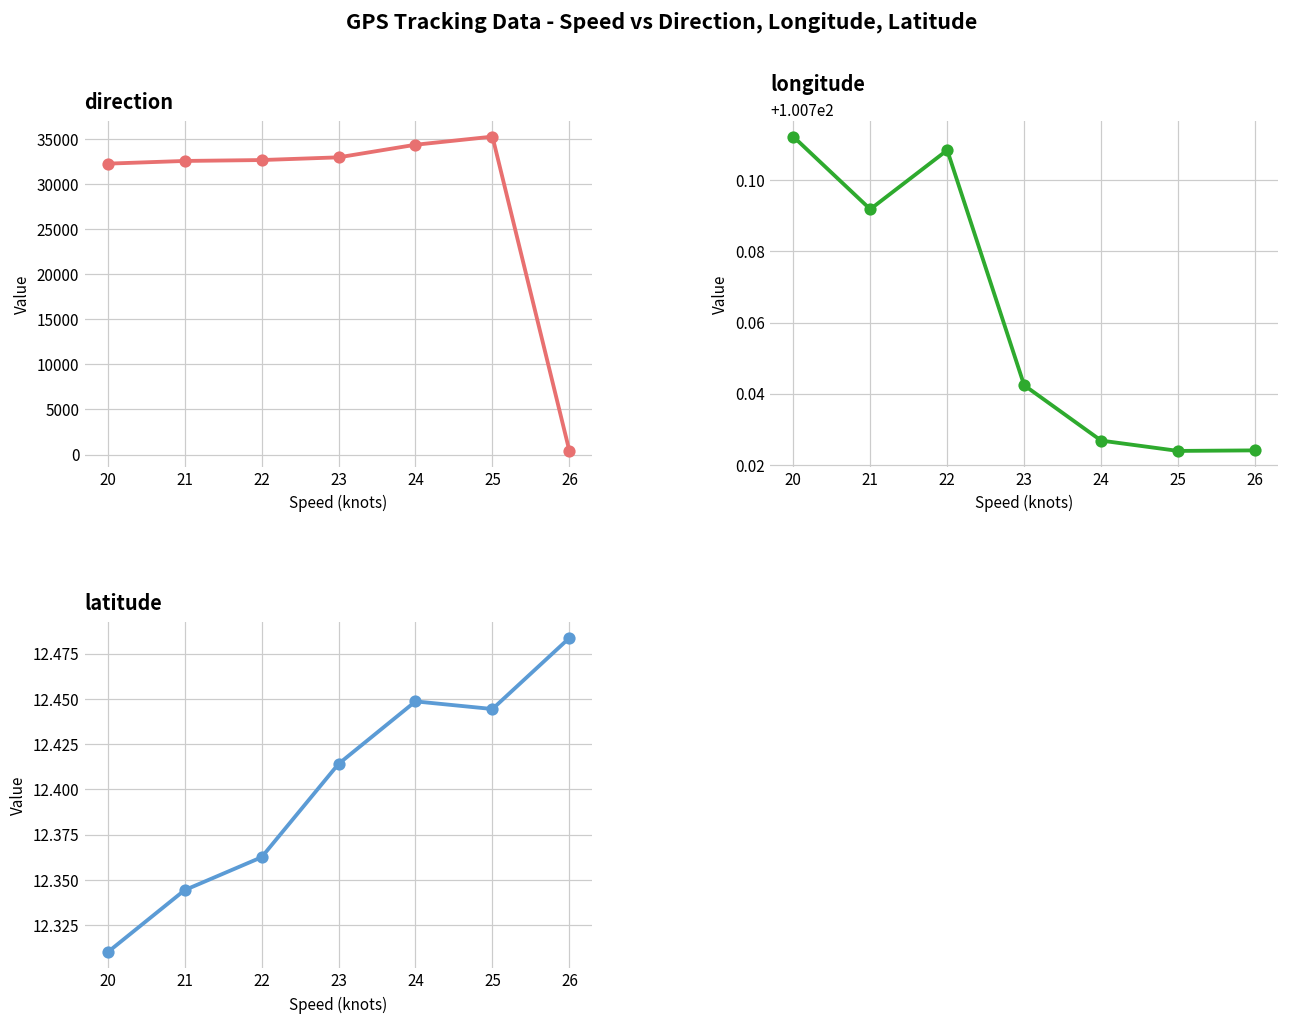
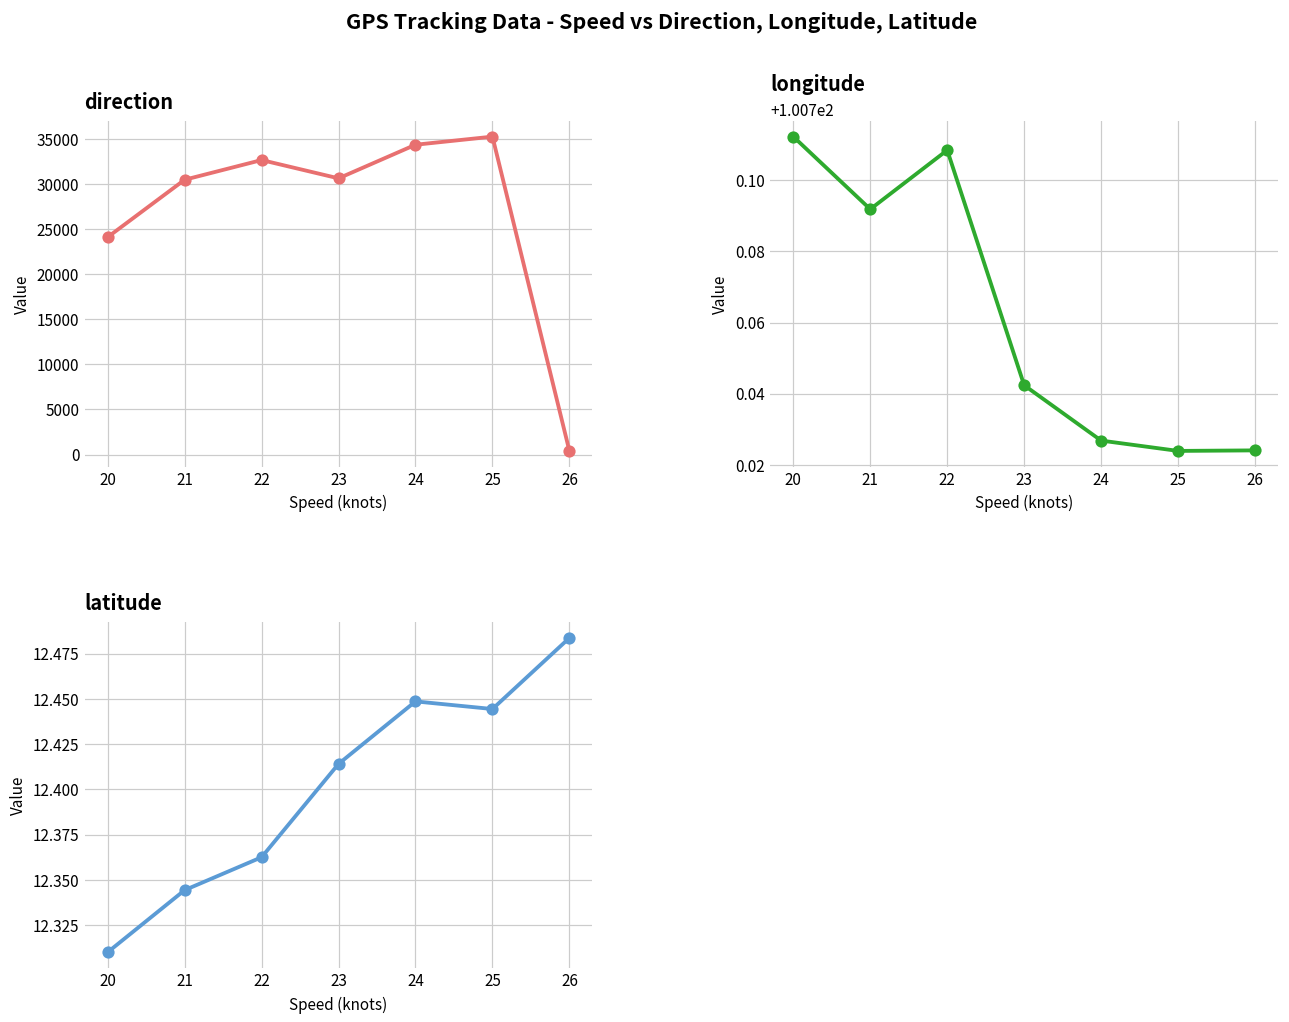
direction, 20: 32000 -> 24000
direction, 21: 33000 -> 31000
direction, 23: 33000 -> 31000
